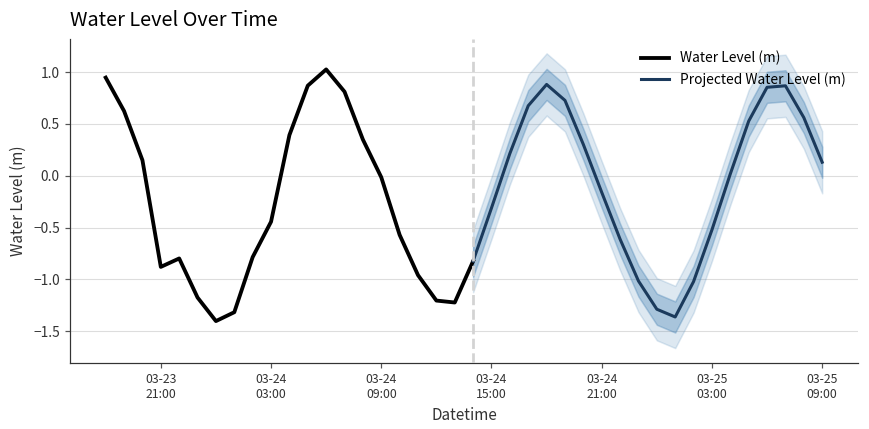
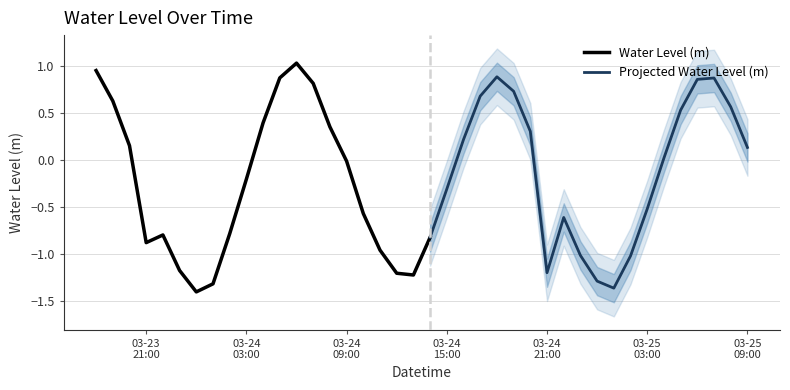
Water Level (m), 03-24 03:00: -0.4 -> -0.2
Projected Water Level (m), 03-24 21:00: -0.2 -> -1.2
